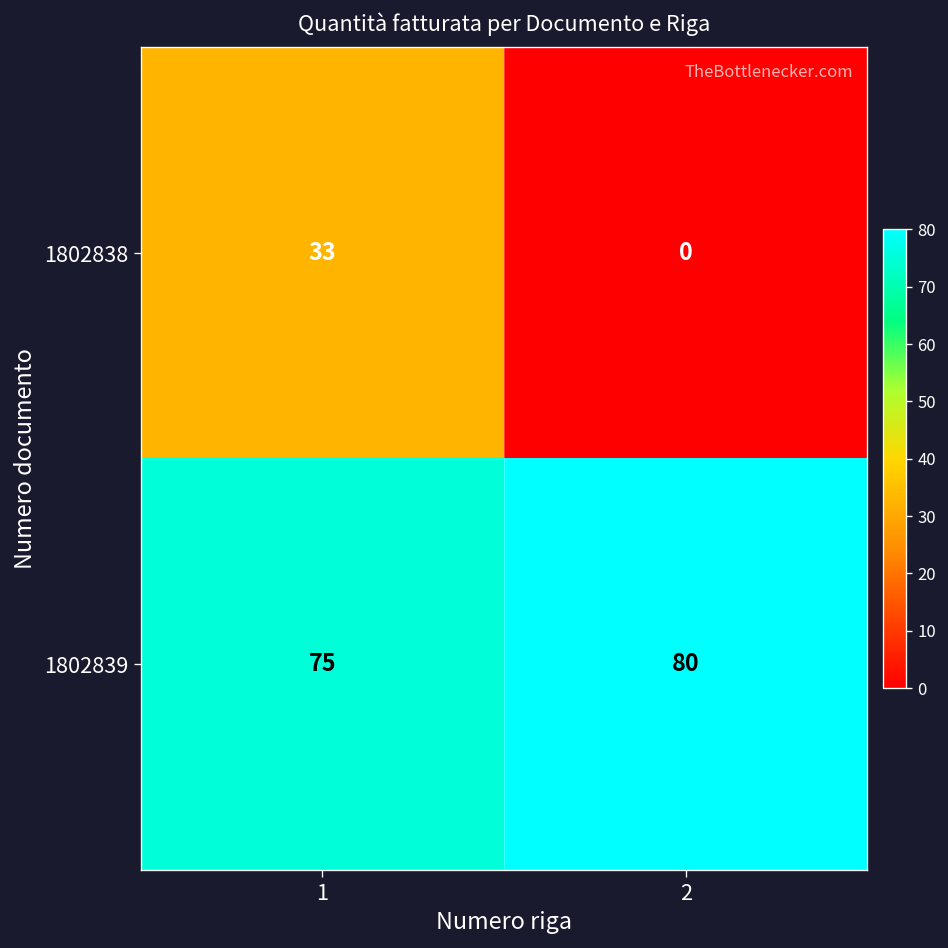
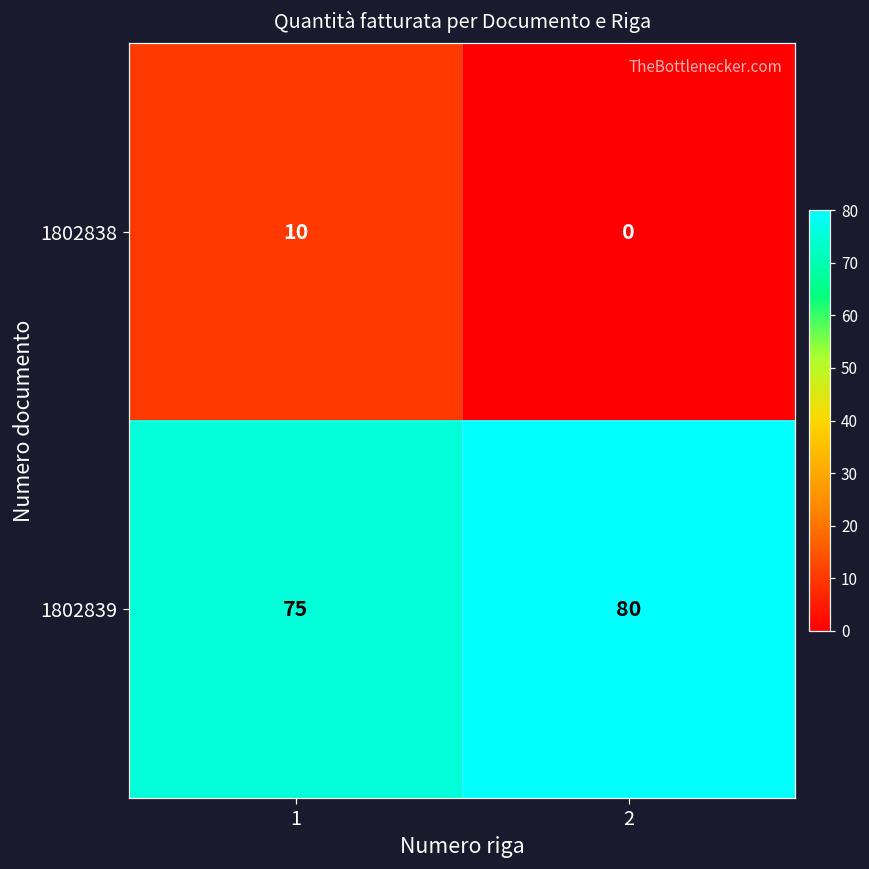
1802838, 1: 33 -> 10
